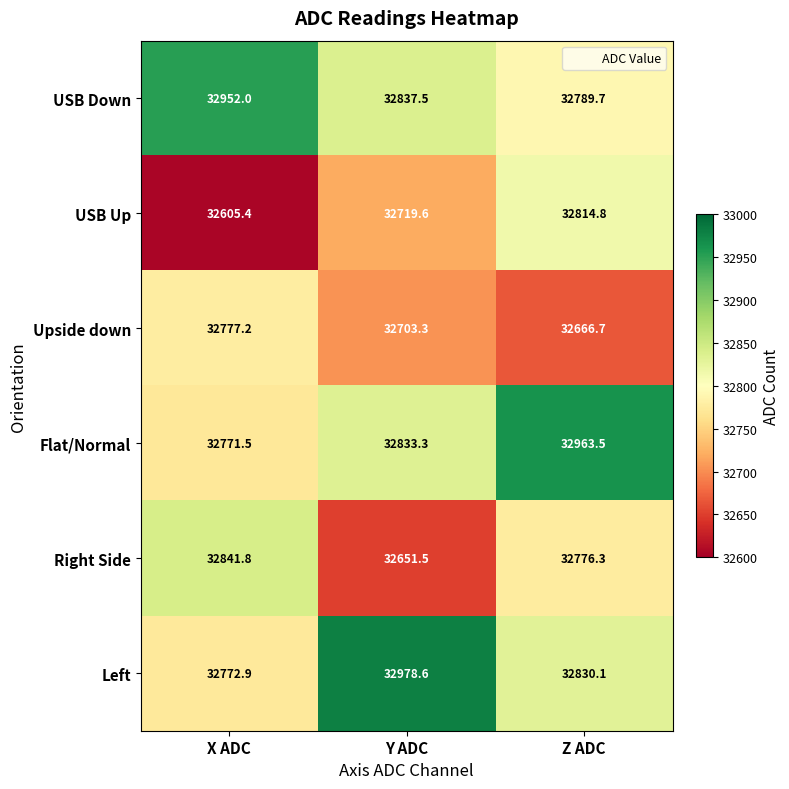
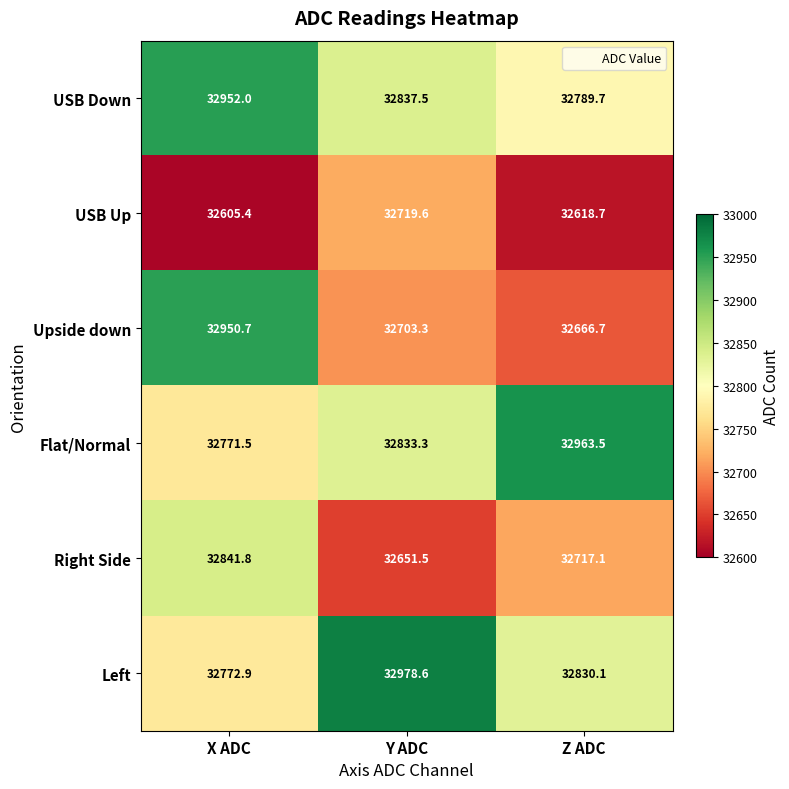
USB Up, Z ADC: 32814.8 -> 32618.7
Upside down, X ADC: 32777.2 -> 32950.7
Right Side, Z ADC: 32776.3 -> 32717.1
